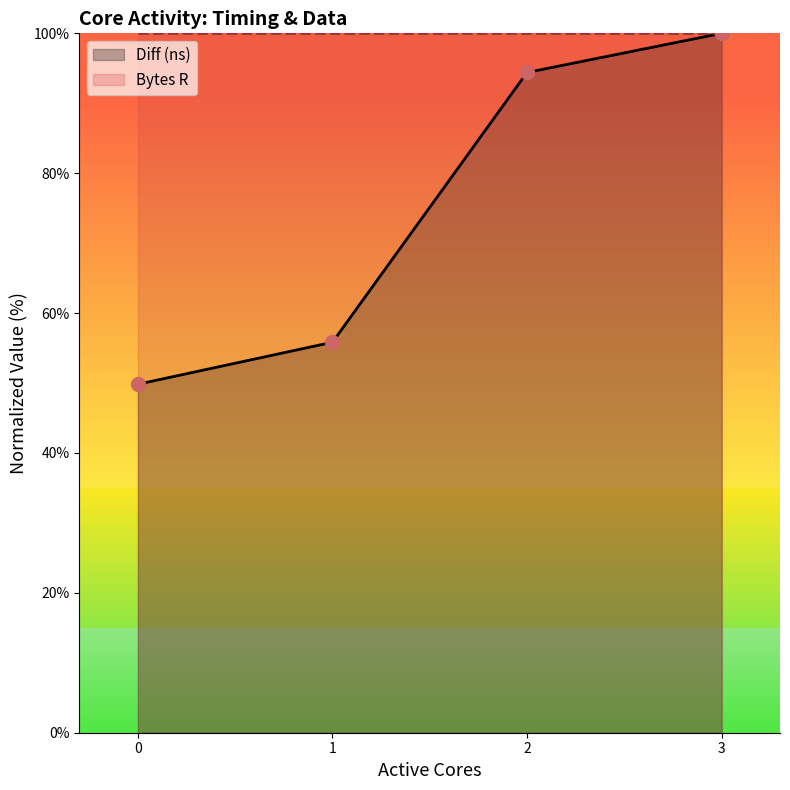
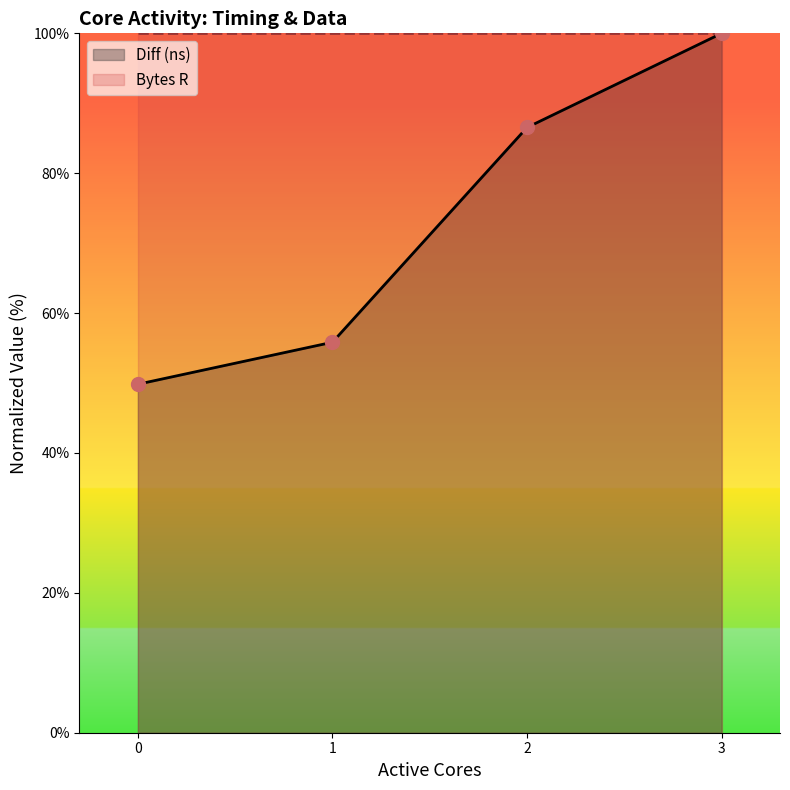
Diff (ns), 2: 94% -> 87%
